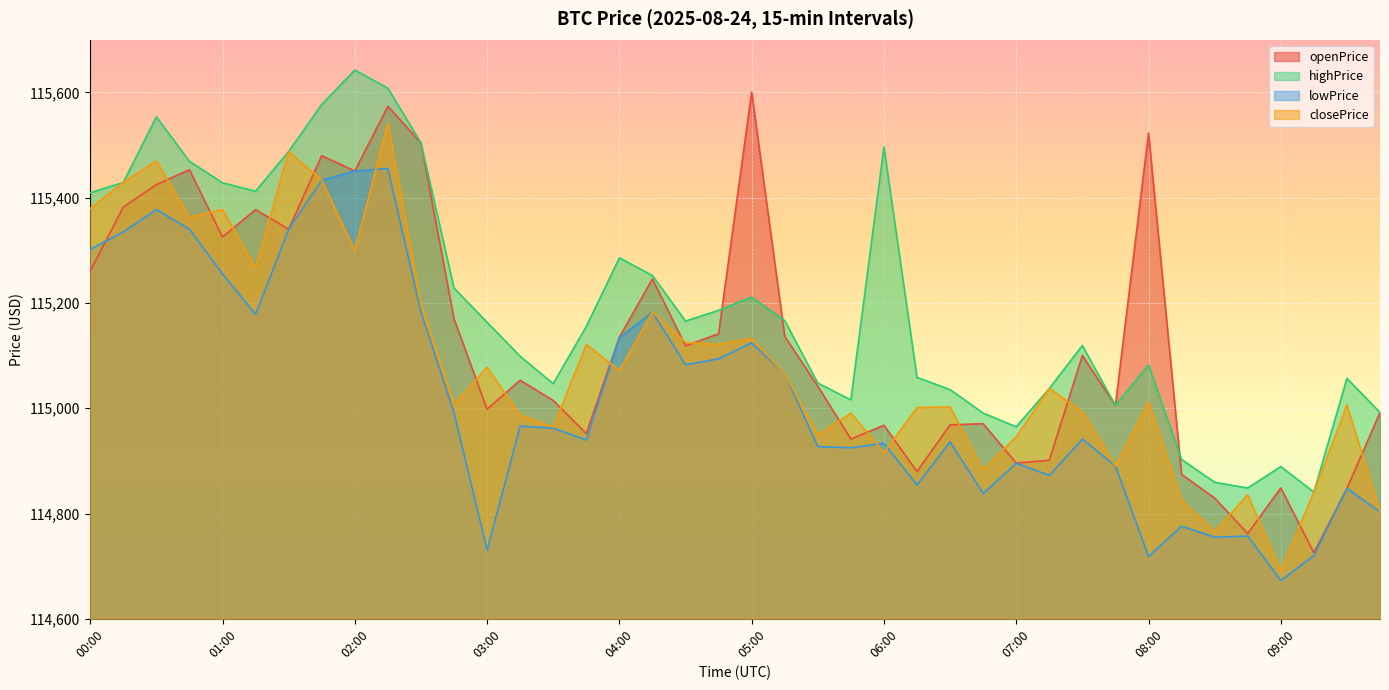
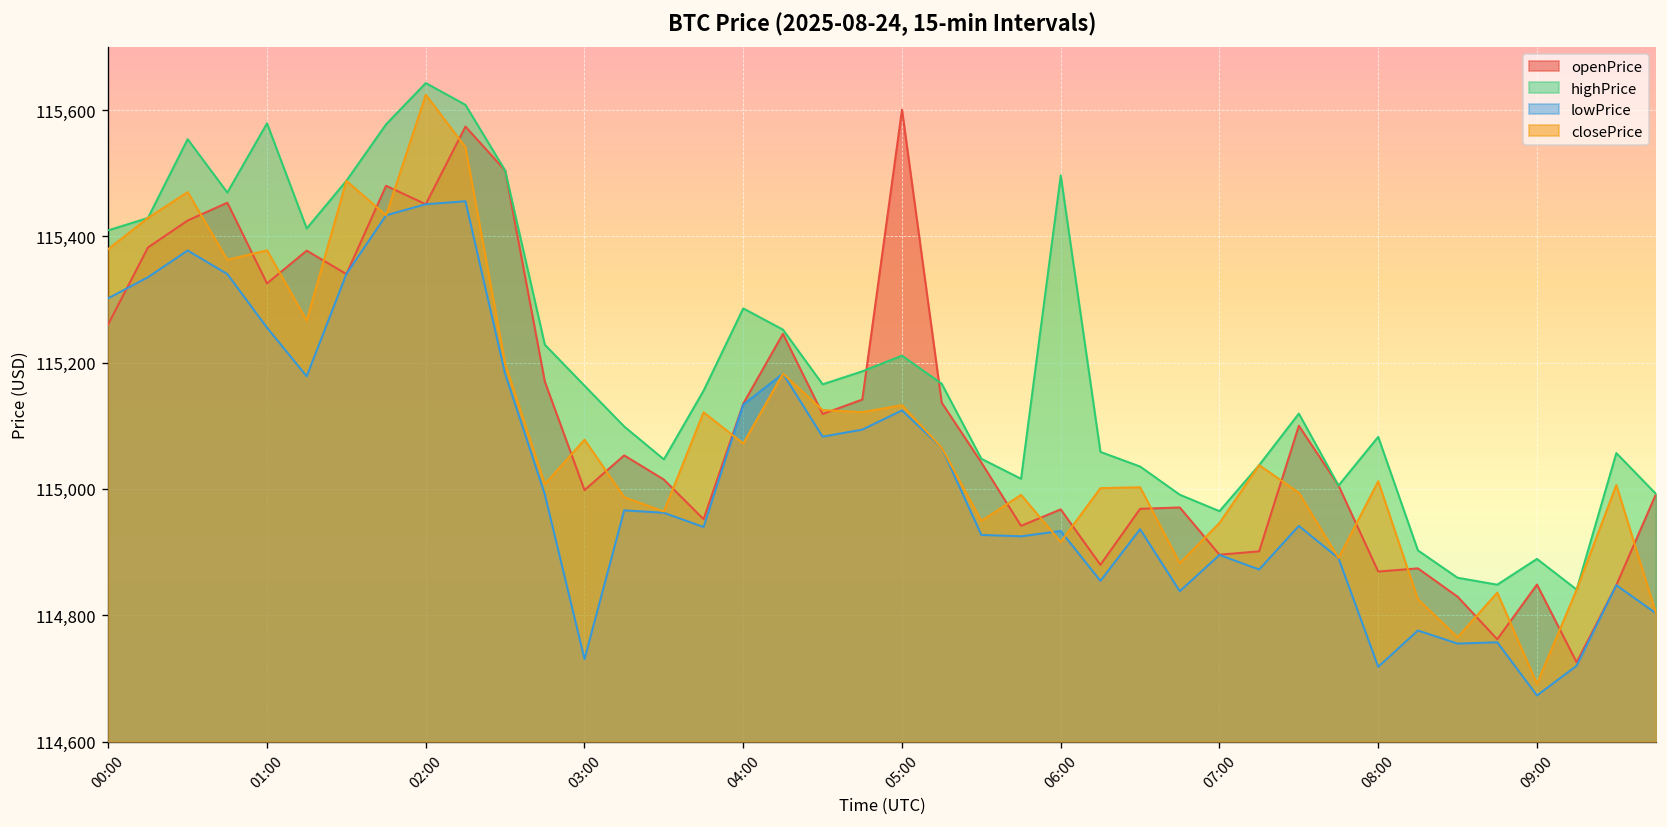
highPrice, 01:00: 115,430 -> 115,580
closePrice, 02:00: 115,300 -> 115,620
openPrice, 08:00: 115,520 -> 114,870
